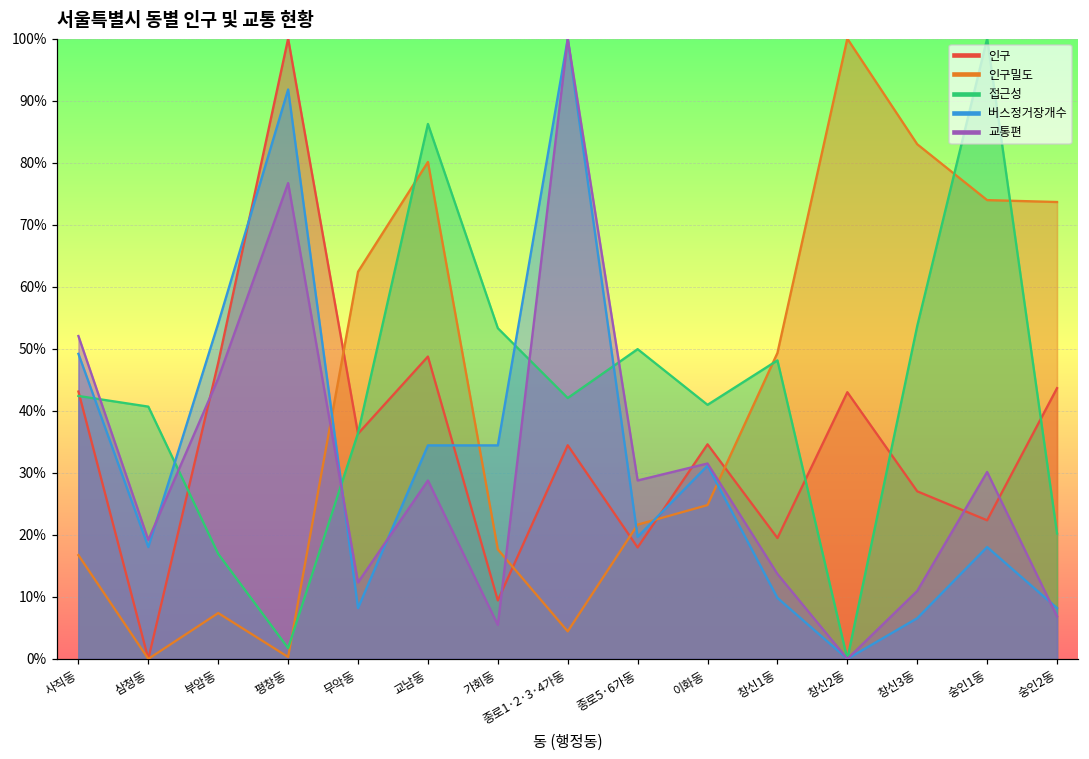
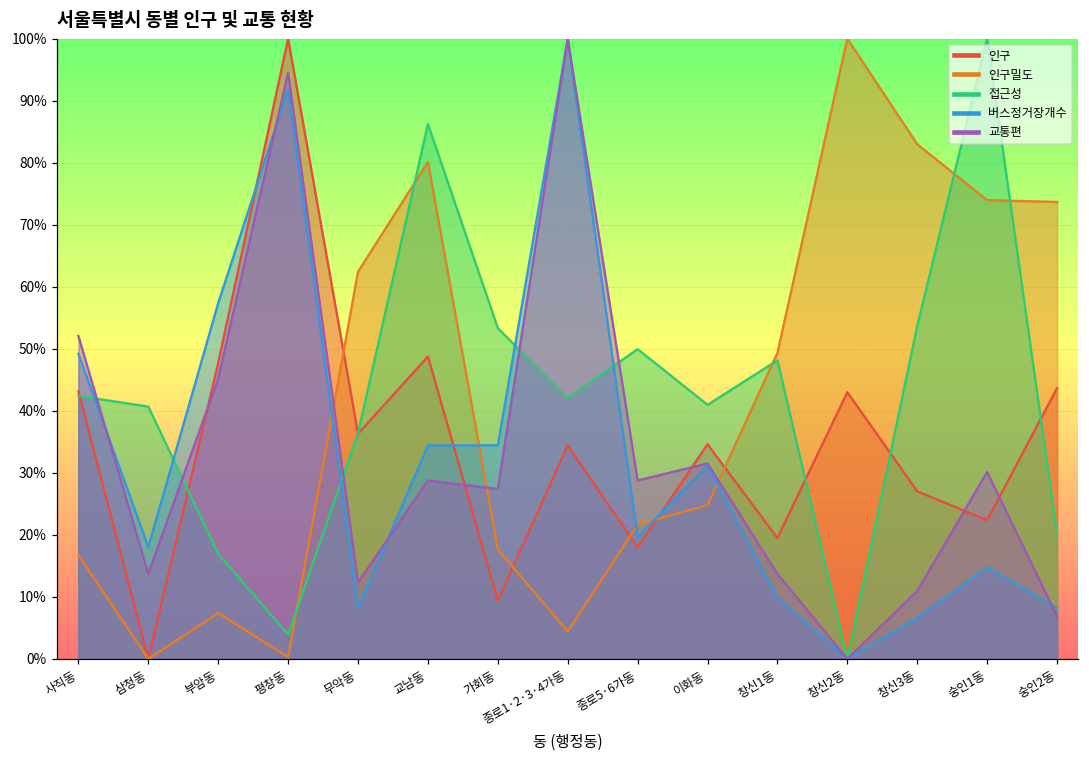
교통편, 삼청동: 19% -> 14%
버스정거장개수, 부암동: 54% -> 57%
접근성, 평창동: 2% -> 4%
교통편, 평창동: 77% -> 95%
교통편, 가회동: 5% -> 27%
버스정거장개수, 숭인1동: 18% -> 15%
